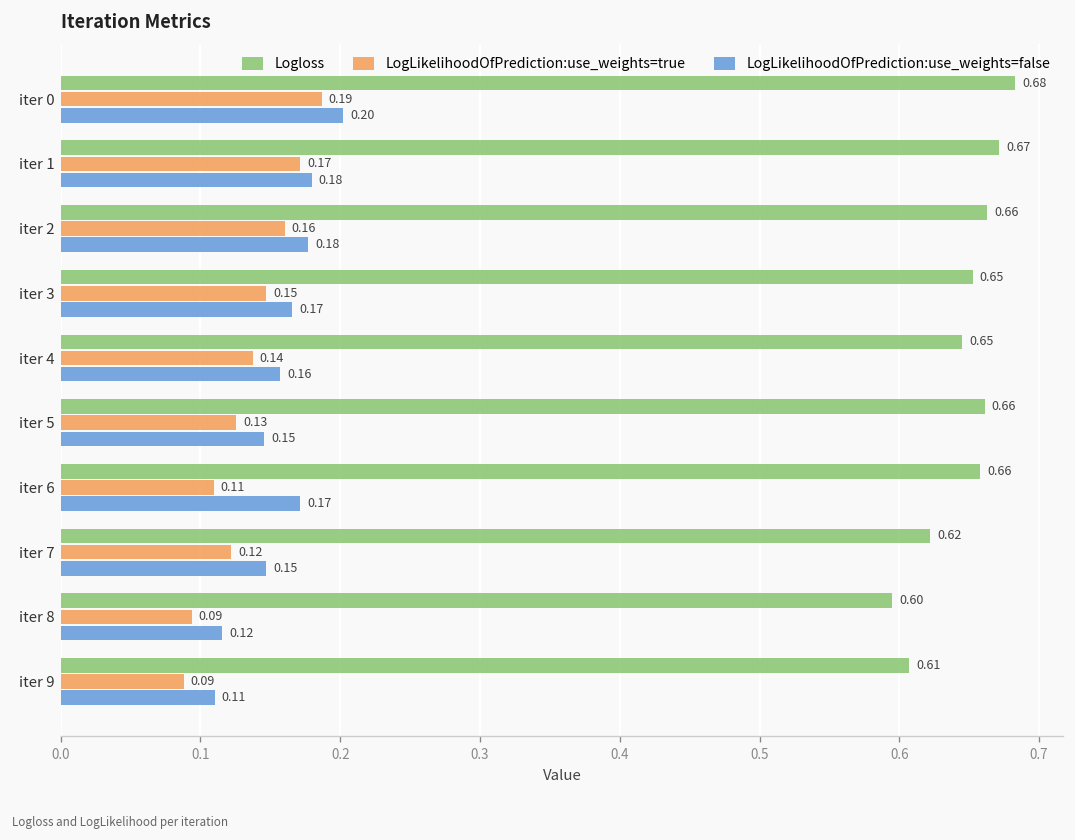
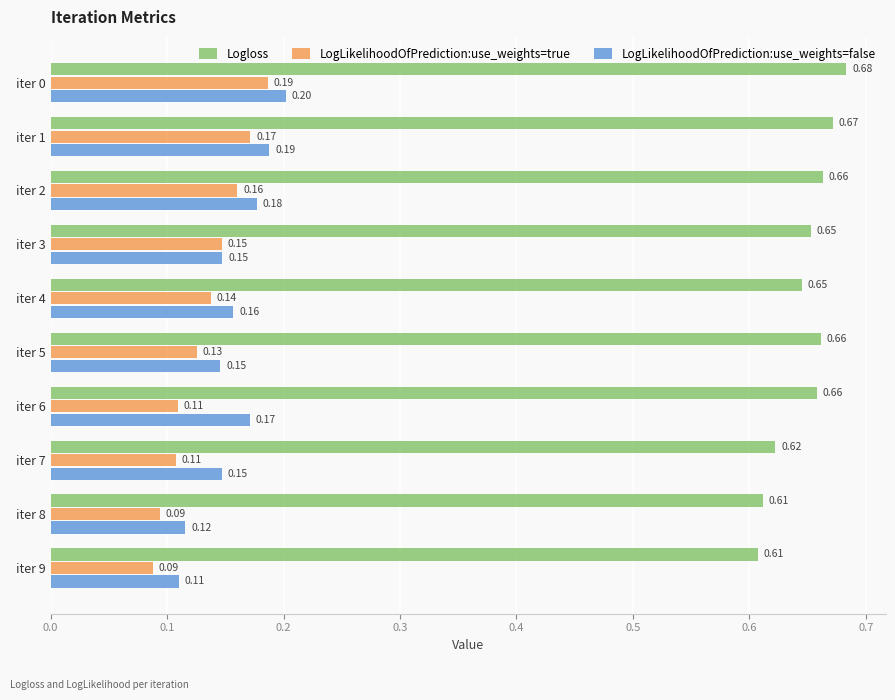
LogLikelihoodOfPrediction:use_weights=false, iter 1: 0.18 -> 0.19
LogLikelihoodOfPrediction:use_weights=false, iter 3: 0.17 -> 0.15
LogLikelihoodOfPrediction:use_weights=true, iter 7: 0.12 -> 0.11
Logloss, iter 8: 0.60 -> 0.61
